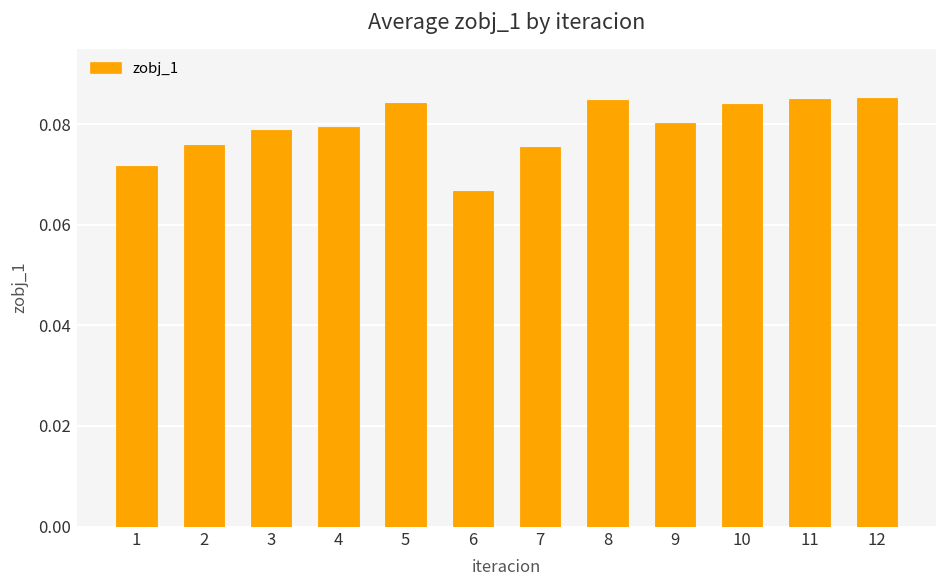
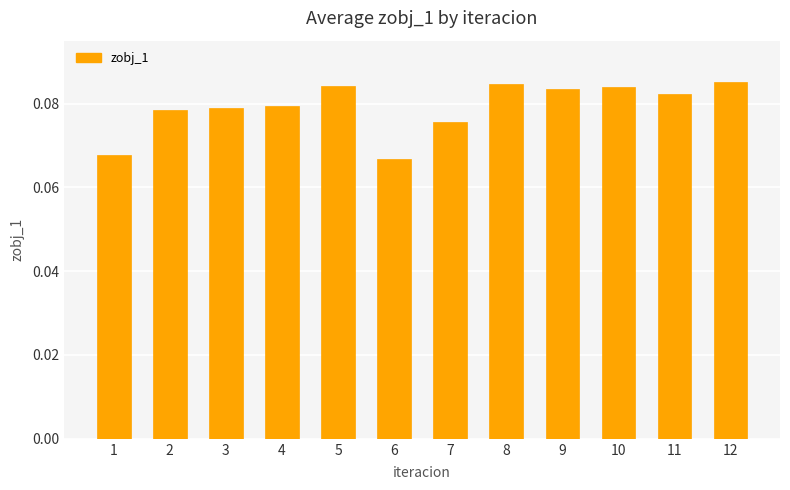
1: 0.072 -> 0.068
2: 0.076 -> 0.078
9: 0.080 -> 0.084
11: 0.085 -> 0.082
